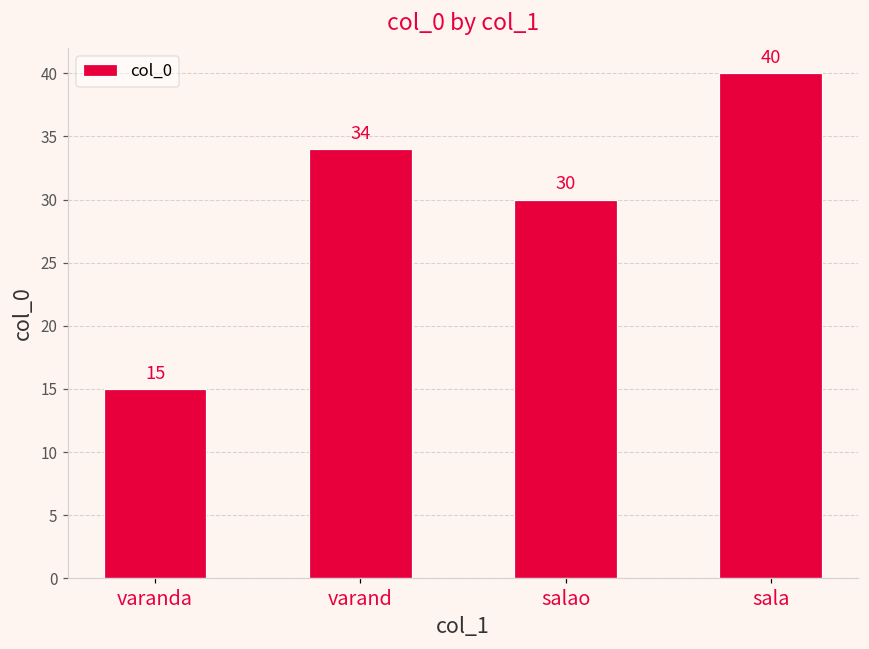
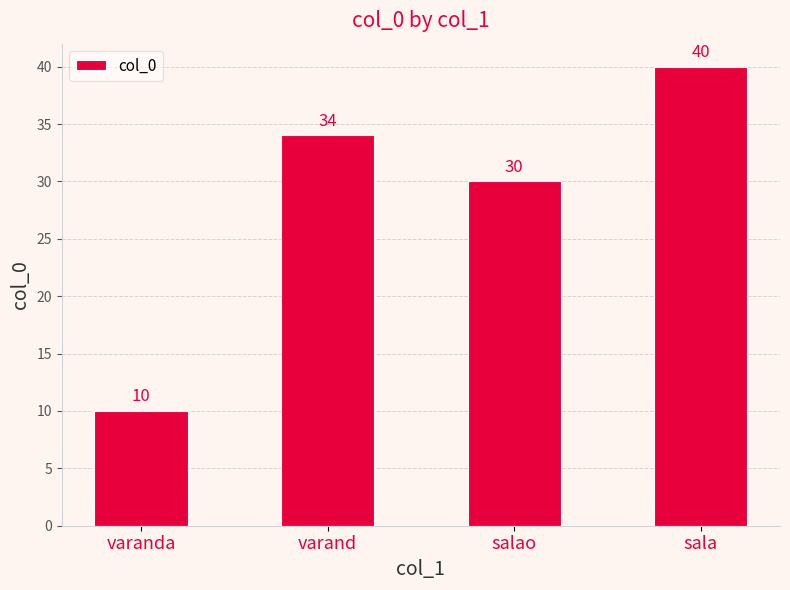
varanda: 15 -> 10
